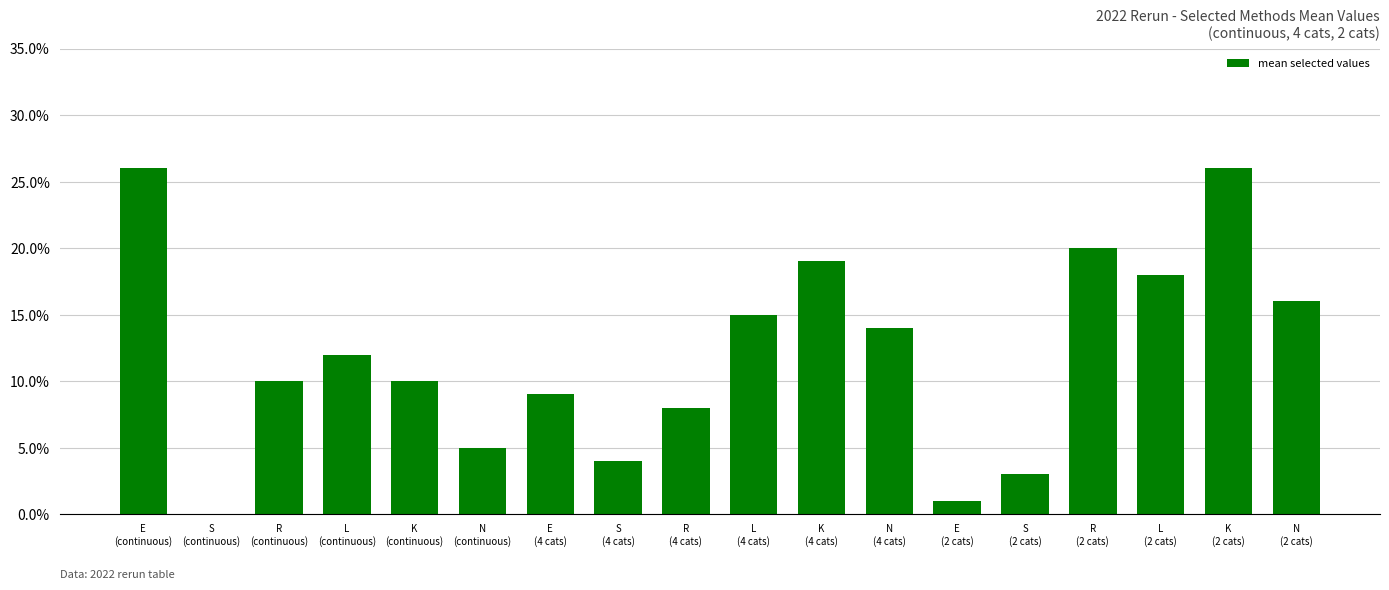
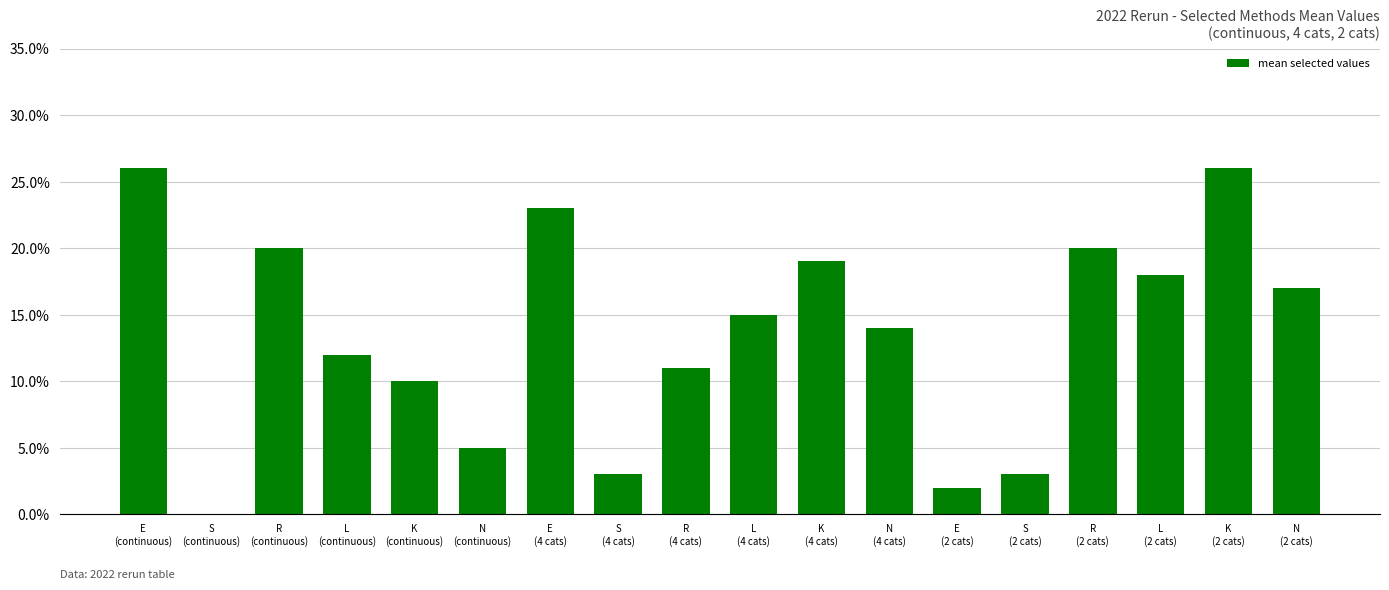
R (continuous): 10.0% -> 20.0%
E (4 cats): 9.0% -> 23.0%
S (4 cats): 4.0% -> 3.0%
R (4 cats): 8.0% -> 11.0%
E (2 cats): 1.0% -> 2.0%
N (2 cats): 16.0% -> 17.0%
